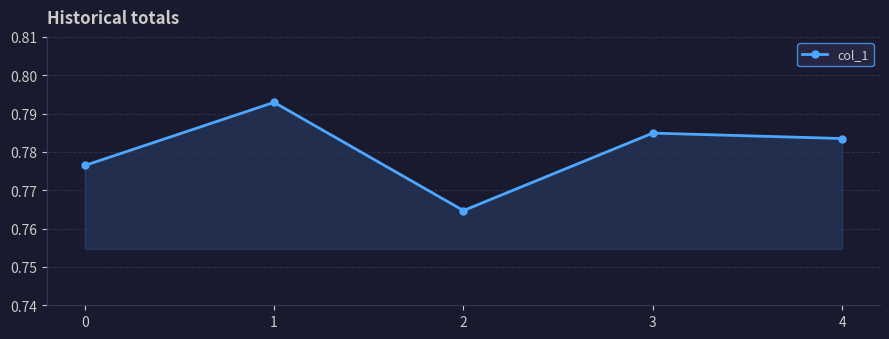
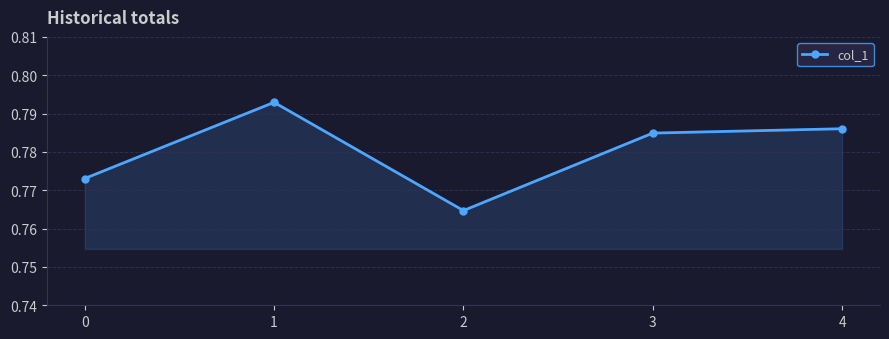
0: 0.776 -> 0.773
4: 0.783 -> 0.786
